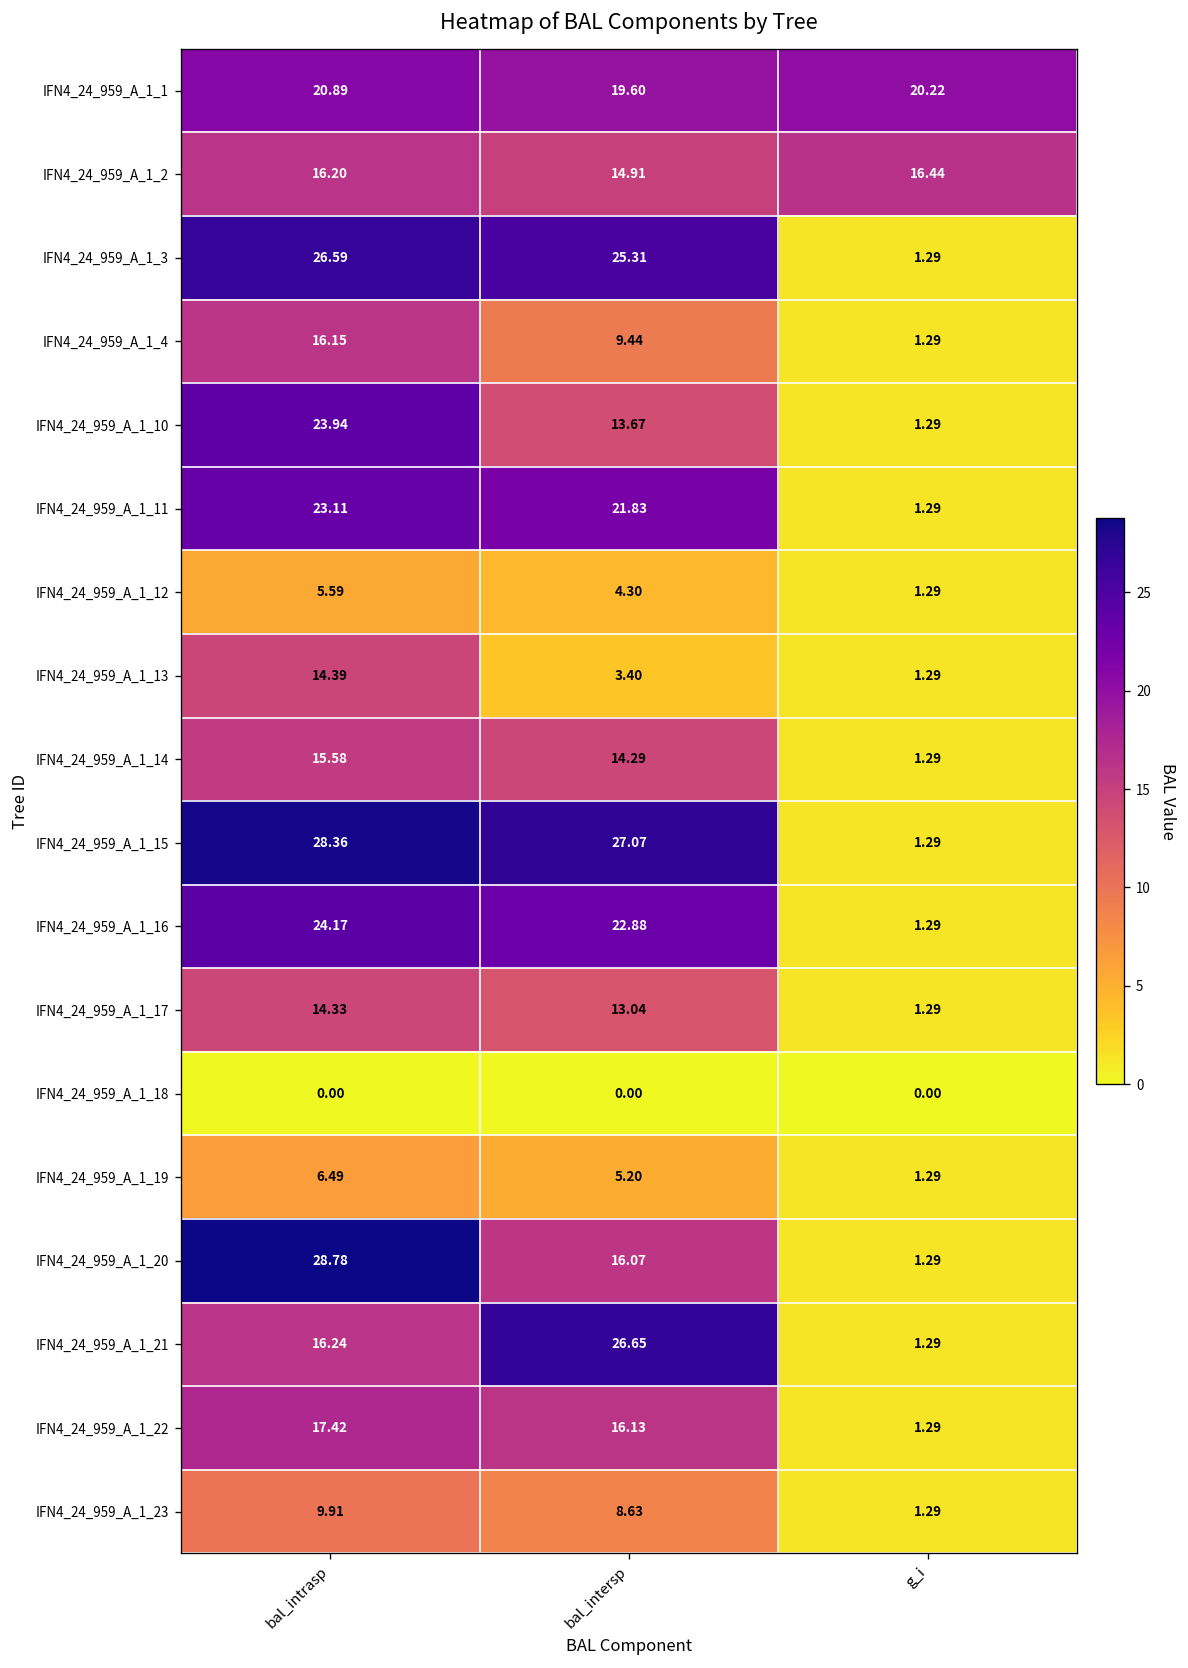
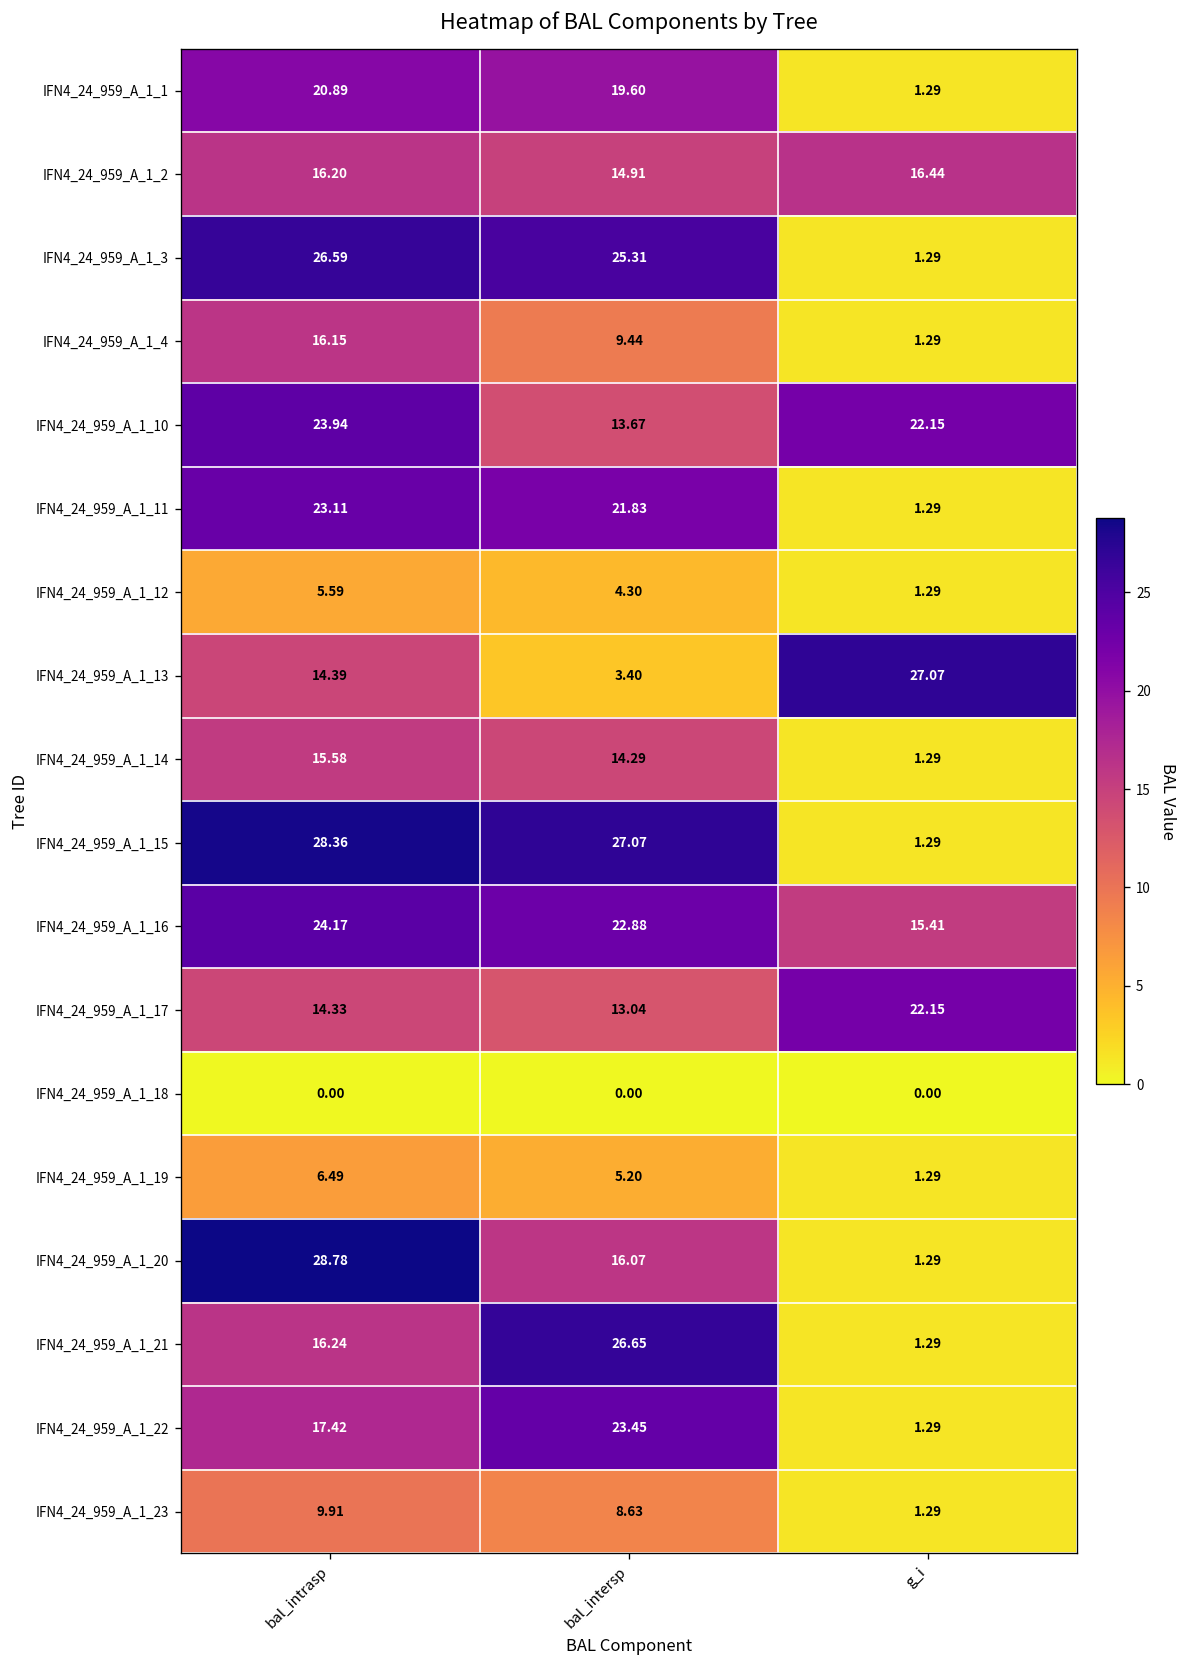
IFN4_24_959_A_1_1, g_i: 20.22 -> 1.29
IFN4_24_959_A_1_10, g_i: 1.29 -> 22.15
IFN4_24_959_A_1_13, g_i: 1.29 -> 27.07
IFN4_24_959_A_1_16, g_i: 1.29 -> 15.41
IFN4_24_959_A_1_17, g_i: 1.29 -> 22.15
IFN4_24_959_A_1_22, bal_intersp: 16.13 -> 23.45
